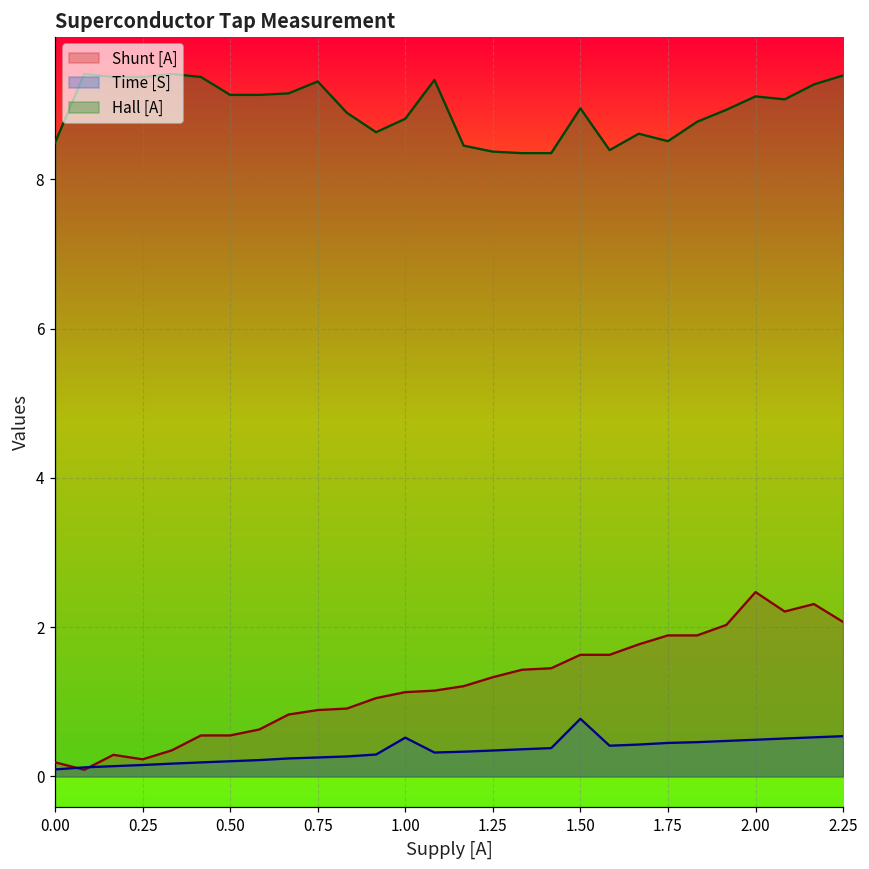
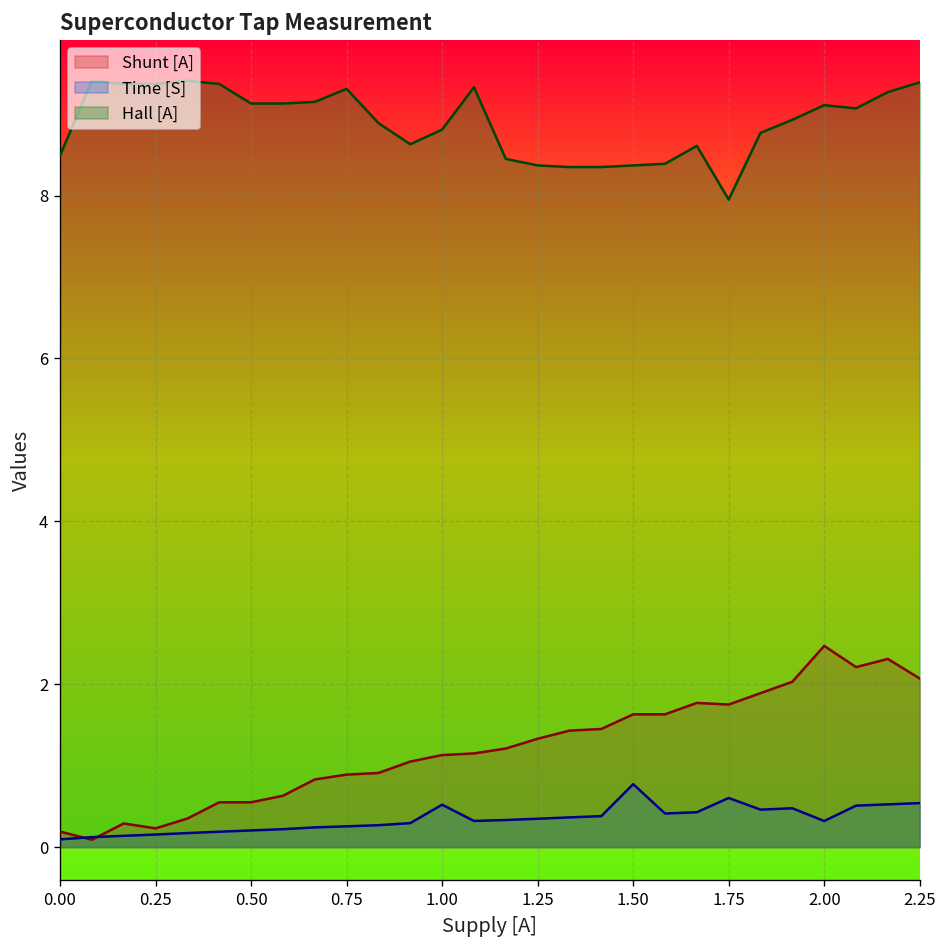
Hall [A], 1.50: 9.0 -> 8.4
Shunt [A], 1.75: 1.9 -> 1.8
Time [S], 1.75: 0.4 -> 0.6
Hall [A], 1.75: 8.5 -> 8.0
Time [S], 2.00: 0.5 -> 0.3
